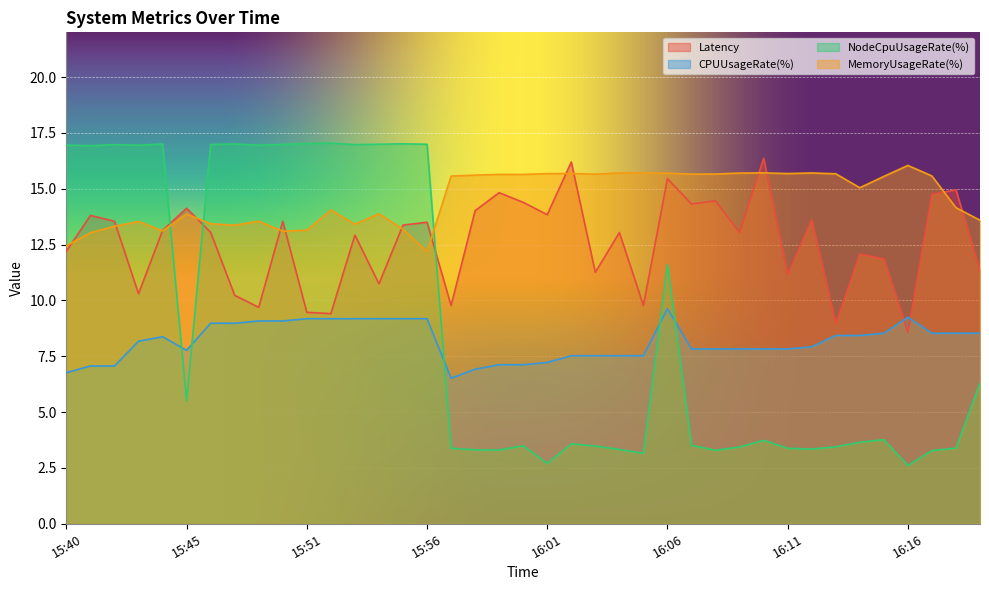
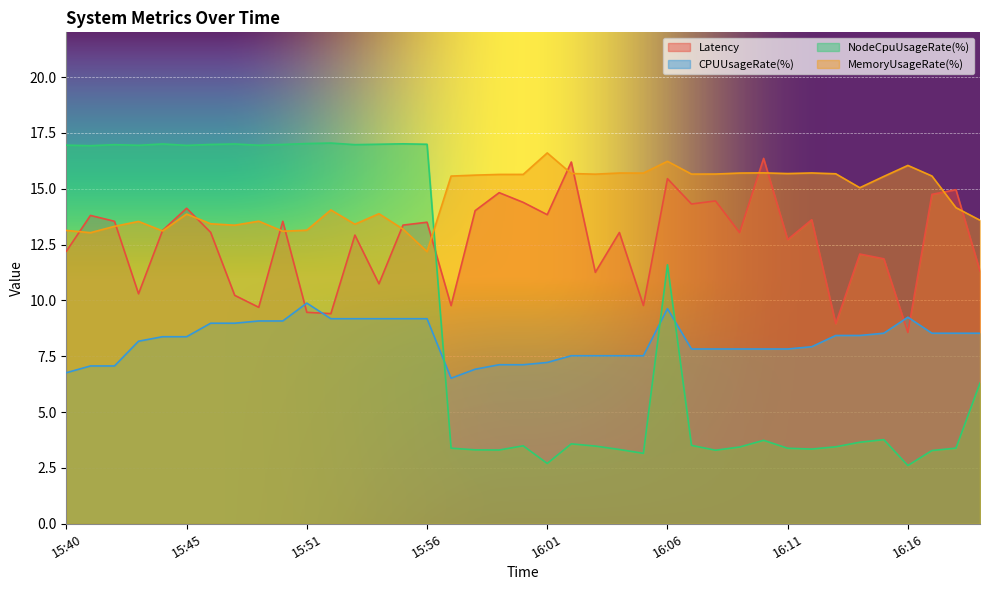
MemoryUsageRate(%), 15:40: 12.4 -> 13.1
CPUUsageRate(%), 15:45: 7.8 -> 8.4
NodeCpuUsageRate(%), 15:45: 5.5 -> 16.9
CPUUsageRate(%), 15:51: 9.2 -> 9.9
MemoryUsageRate(%), 16:01: 15.7 -> 16.6
MemoryUsageRate(%), 16:06: 15.7 -> 16.2
Latency, 16:11: 11.2 -> 12.7
